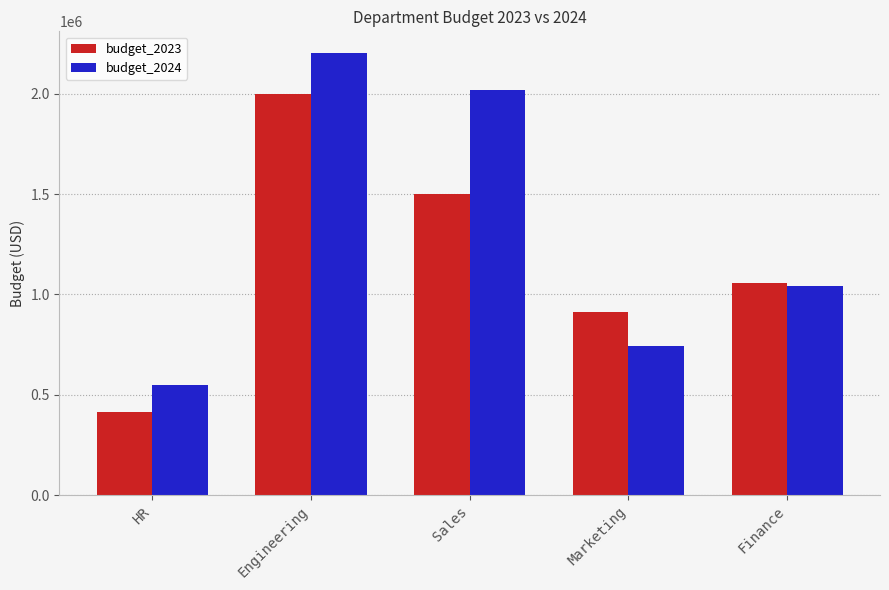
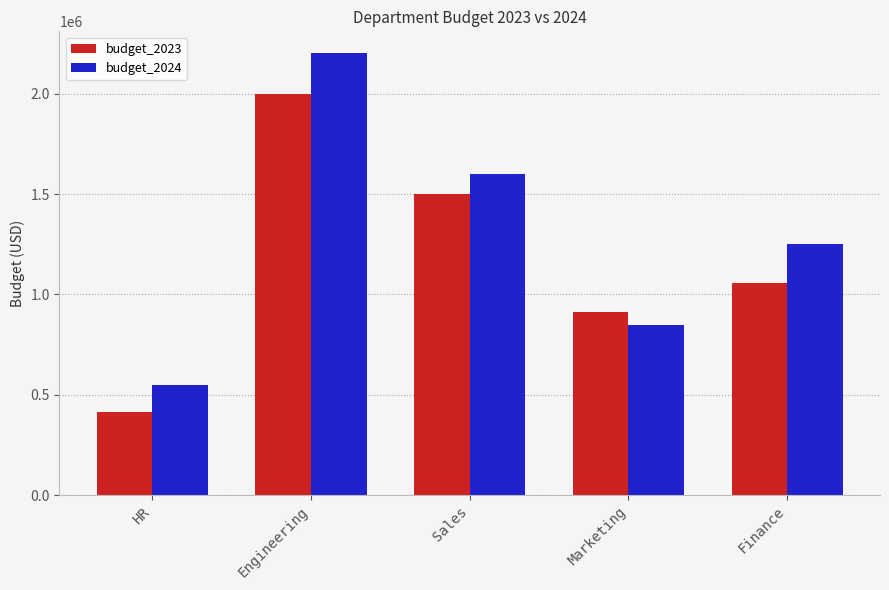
budget_2024, Sales: 2020000 -> 1600000
budget_2024, Marketing: 740000 -> 850000
budget_2024, Finance: 1040000 -> 1250000
